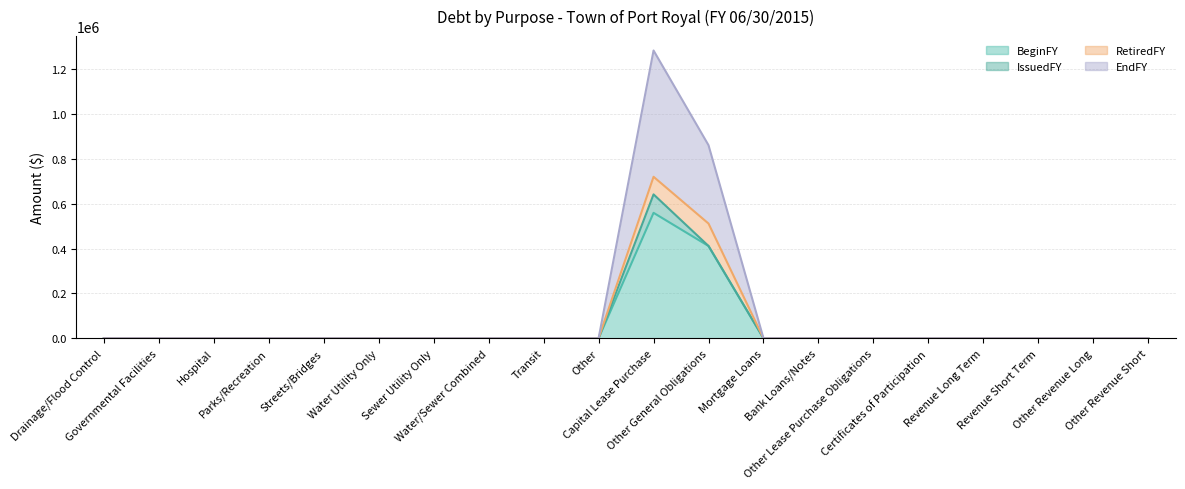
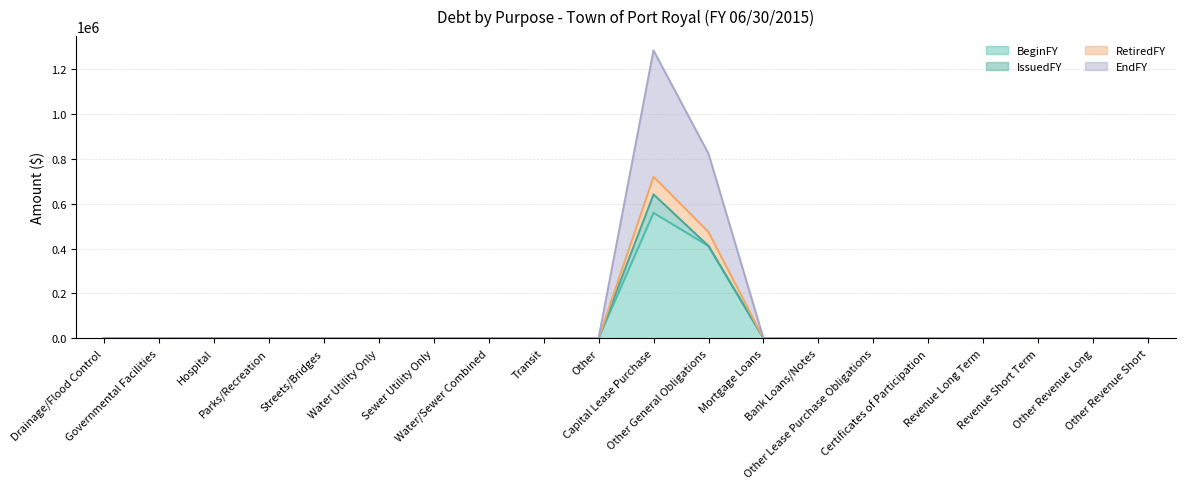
RetiredFY, Other General Obligations: 100000 -> 60000
